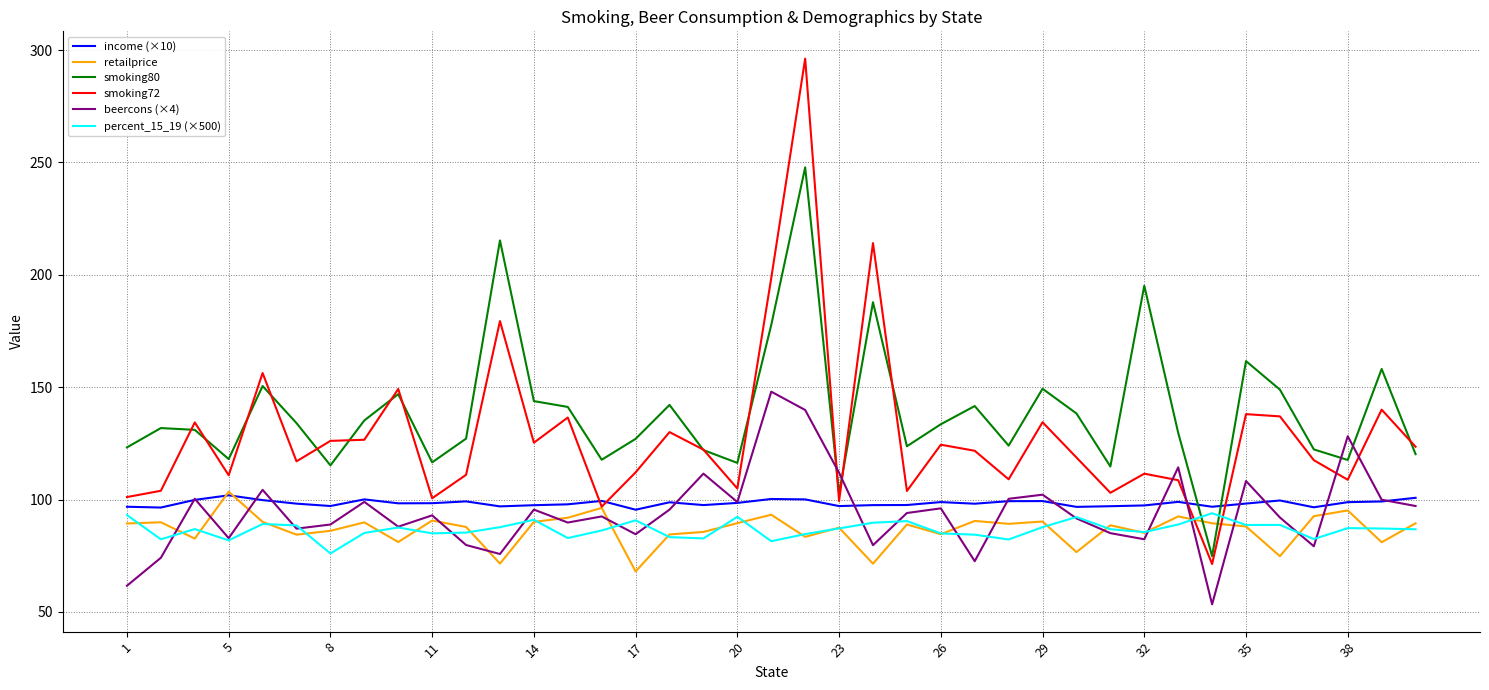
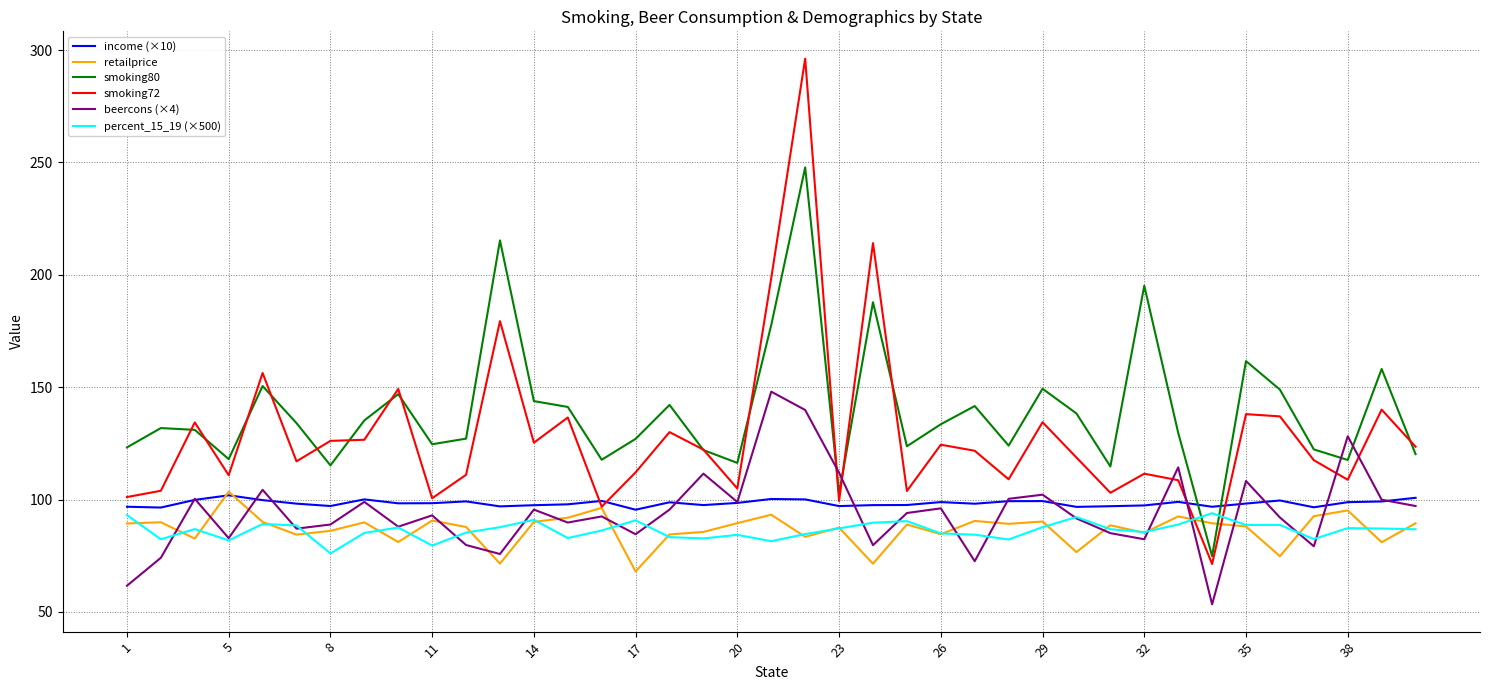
smoking80, 11: 117 -> 125
percent_15_19 (×500), 11: 85 -> 80
percent_15_19 (×500), 20: 92 -> 84
